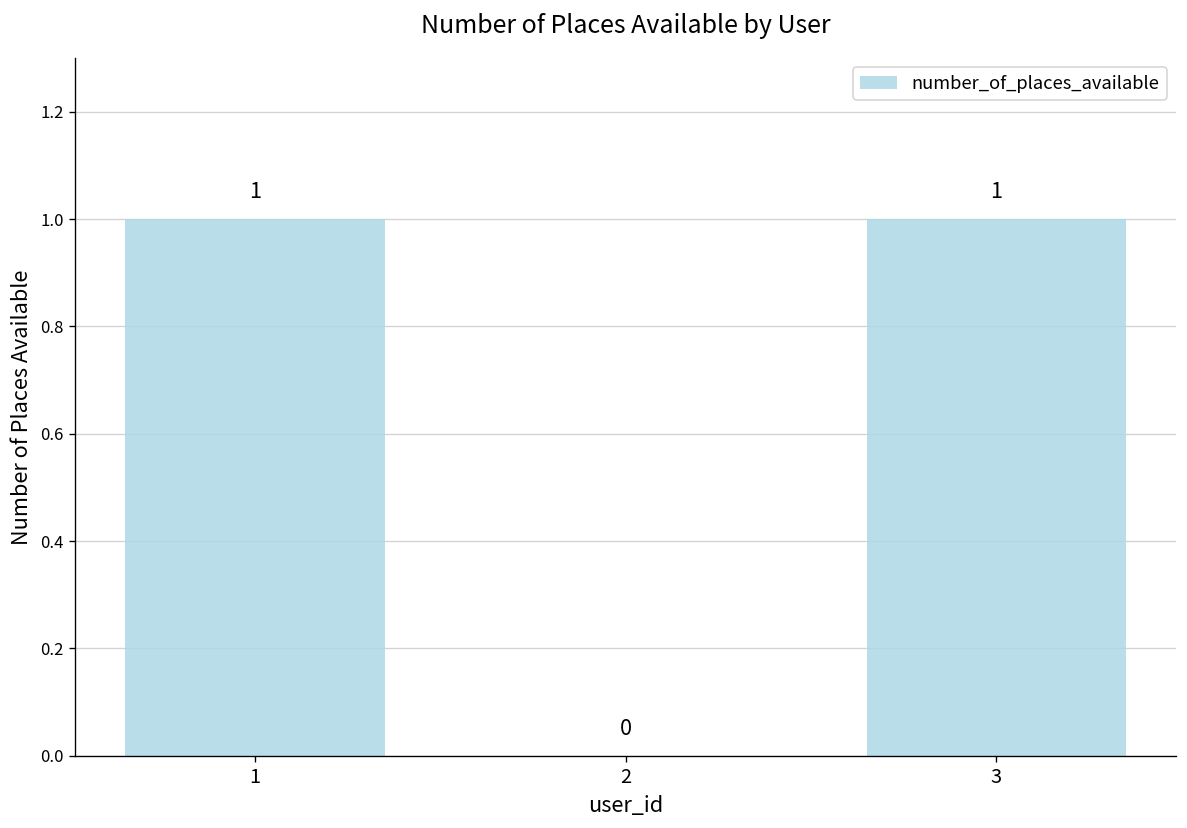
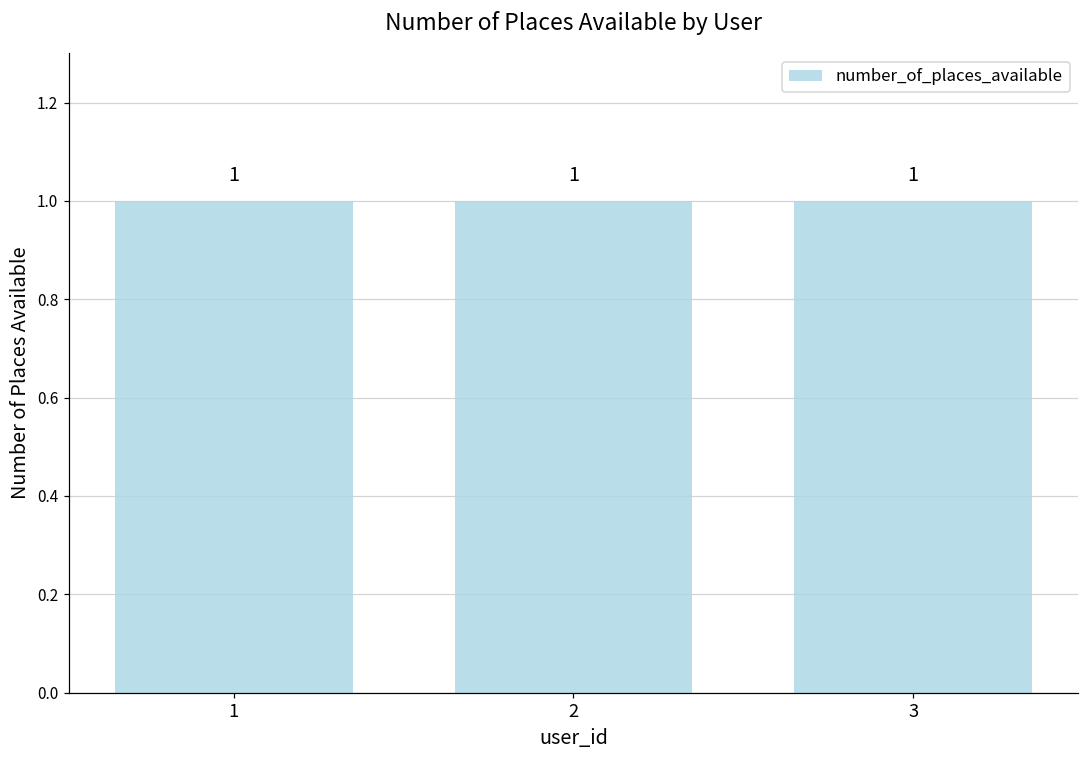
2: 0 -> 1
